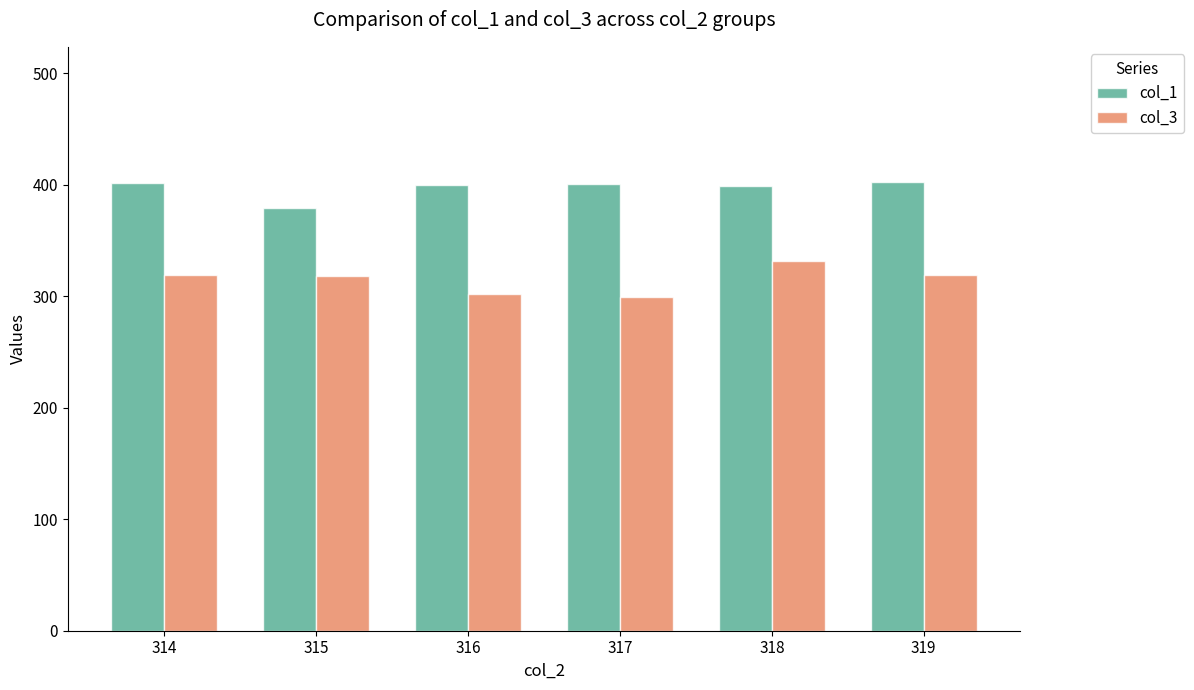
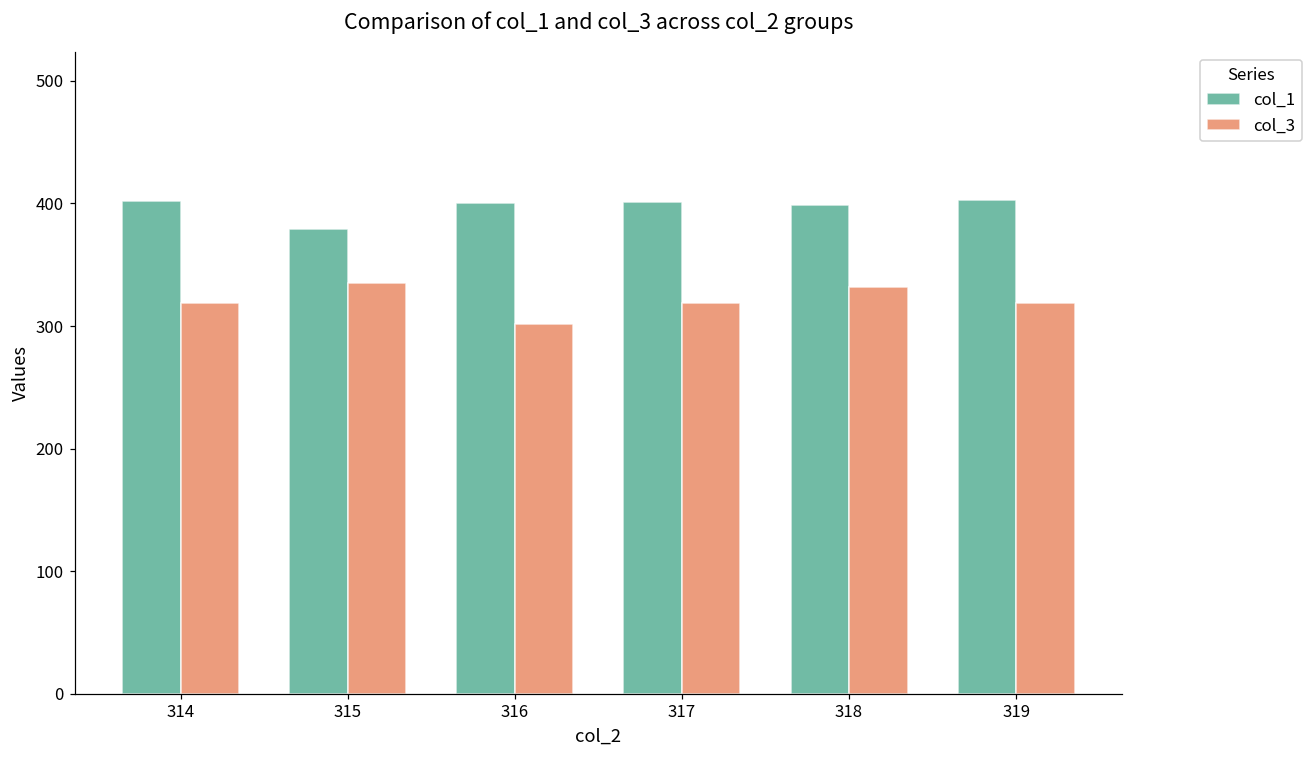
col_3, 315: 318 -> 335
col_3, 317: 299 -> 319
